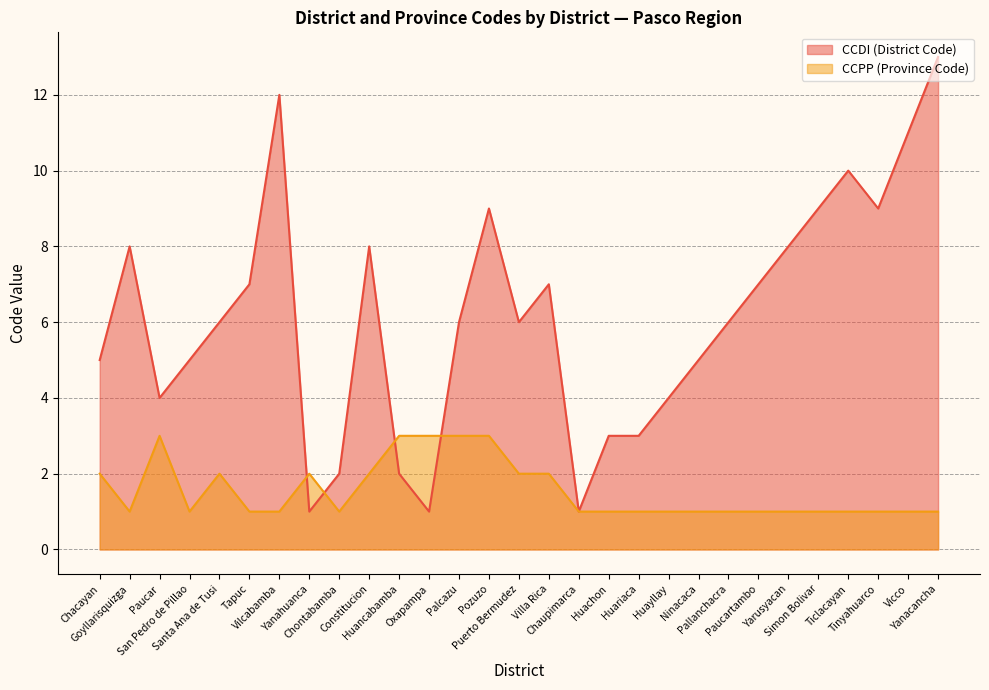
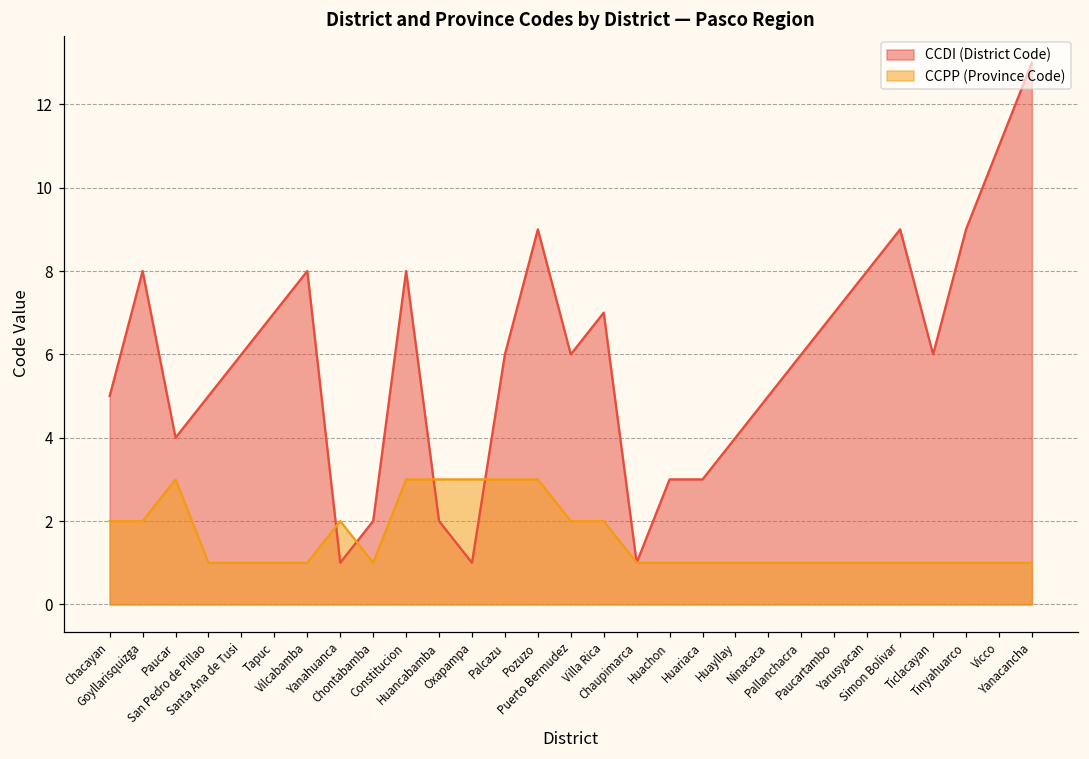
CCPP (Province Code), Goyllarisquizga: 1 -> 2
CCPP (Province Code), Santa Ana de Tusi: 2 -> 1
CCDI (District Code), Vilcabamba: 12 -> 8
CCPP (Province Code), Constitucion: 2 -> 3
CCDI (District Code), Ticlacayan: 10 -> 6
